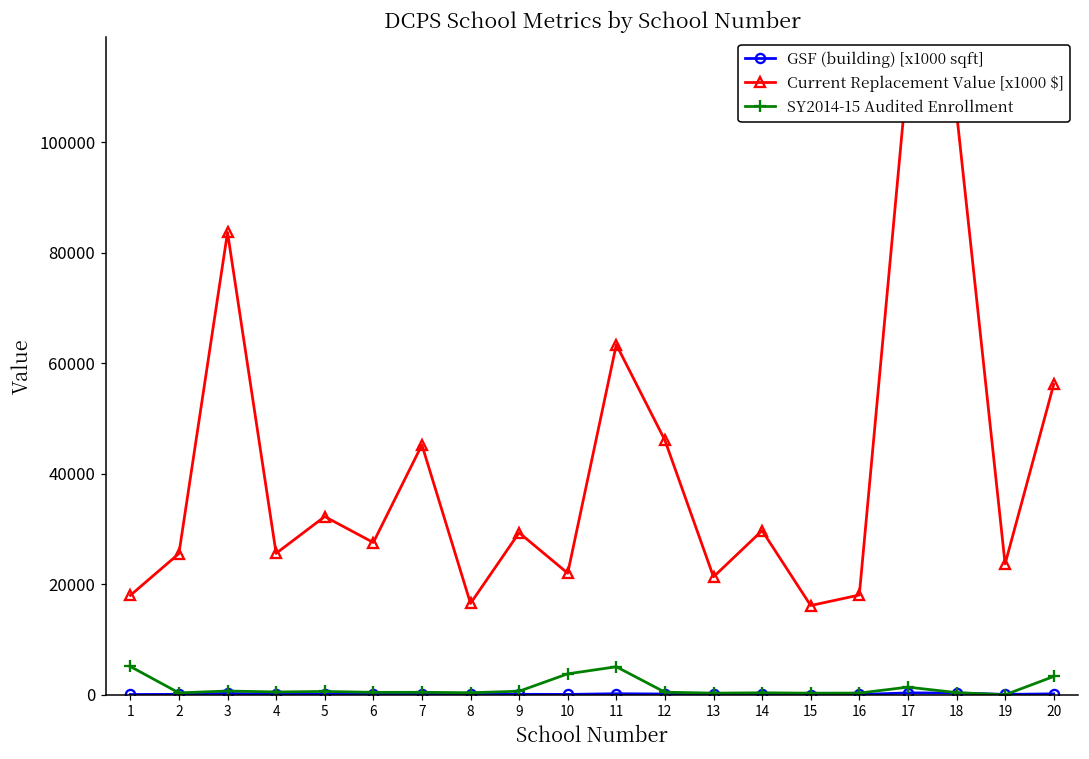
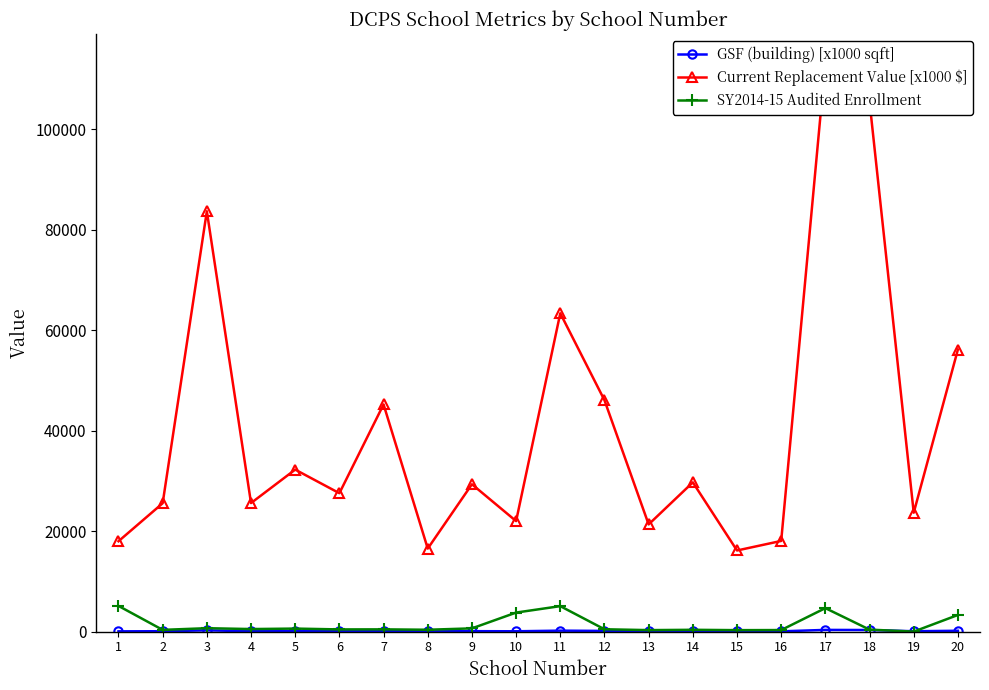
SY2014-15 Audited Enrollment, 17: 1000 -> 5000
